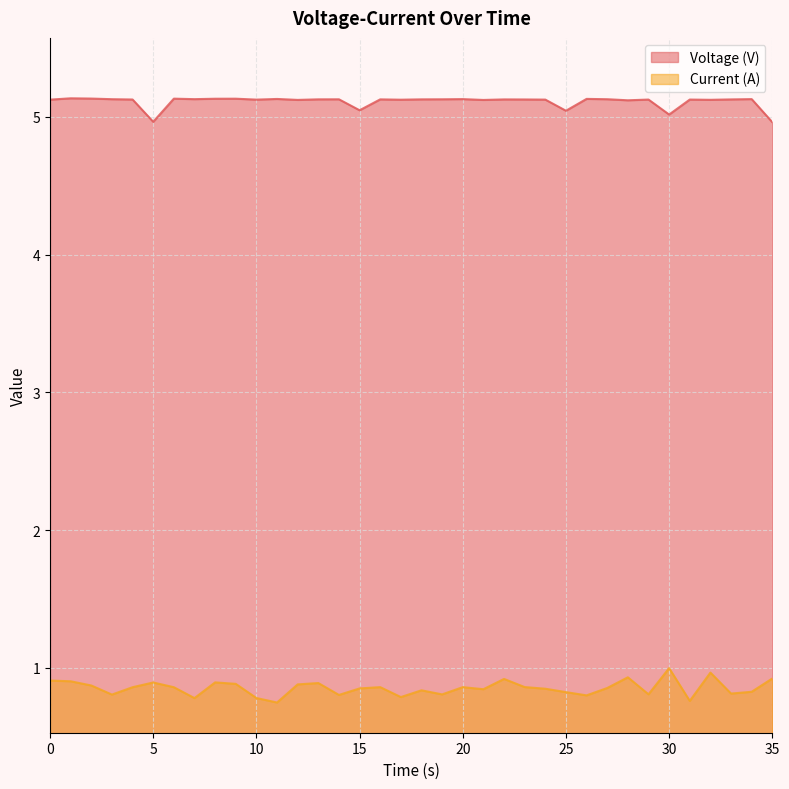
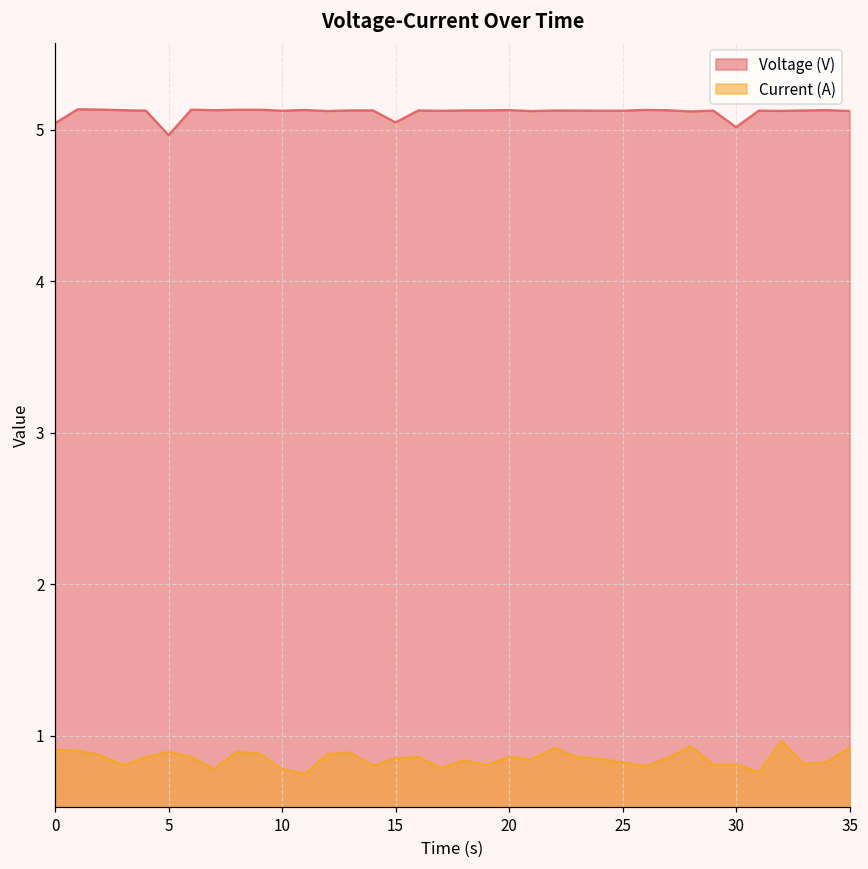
Voltage (V), 0: 5.12 -> 5.04
Voltage (V), 25: 5.04 -> 5.12
Current (A), 30: 1.00 -> 0.81
Voltage (V), 35: 4.96 -> 5.12
